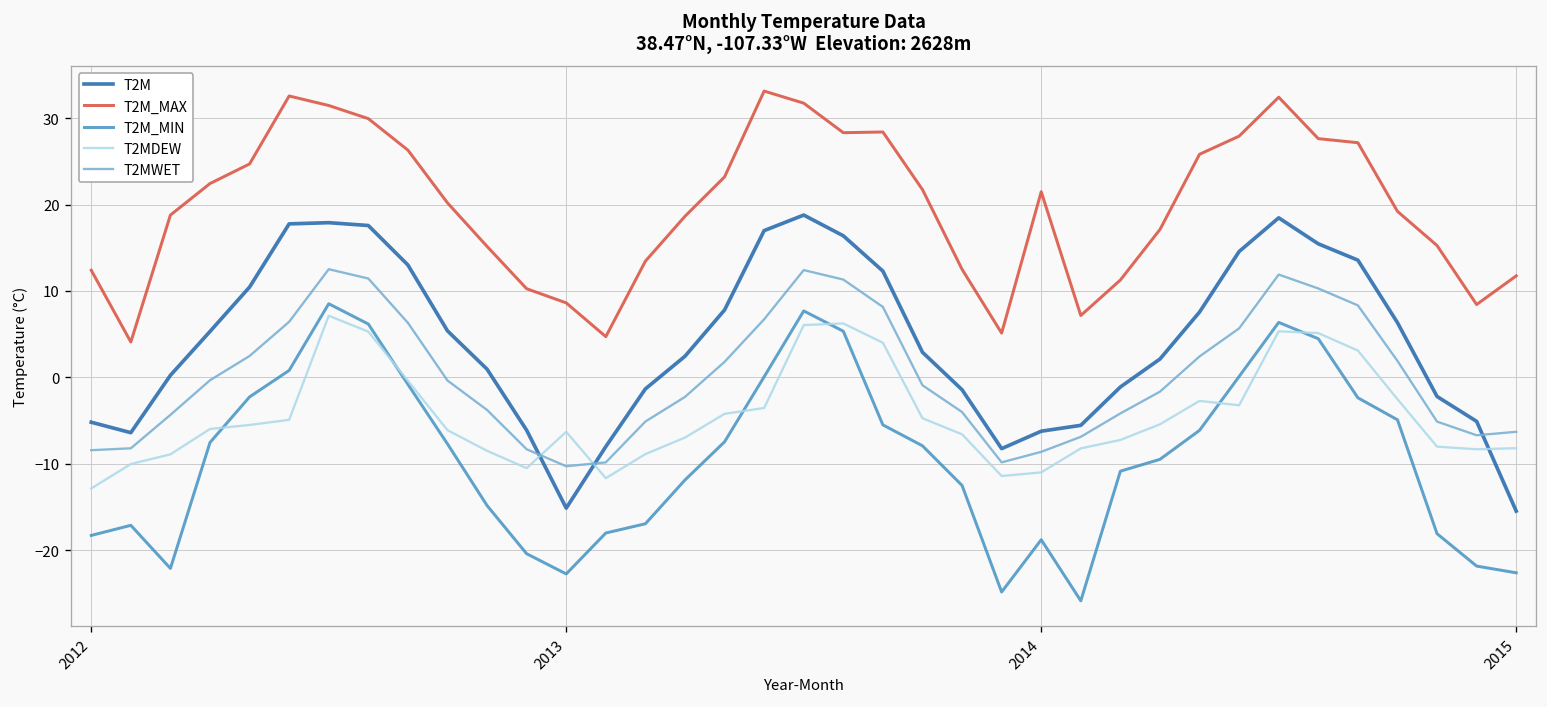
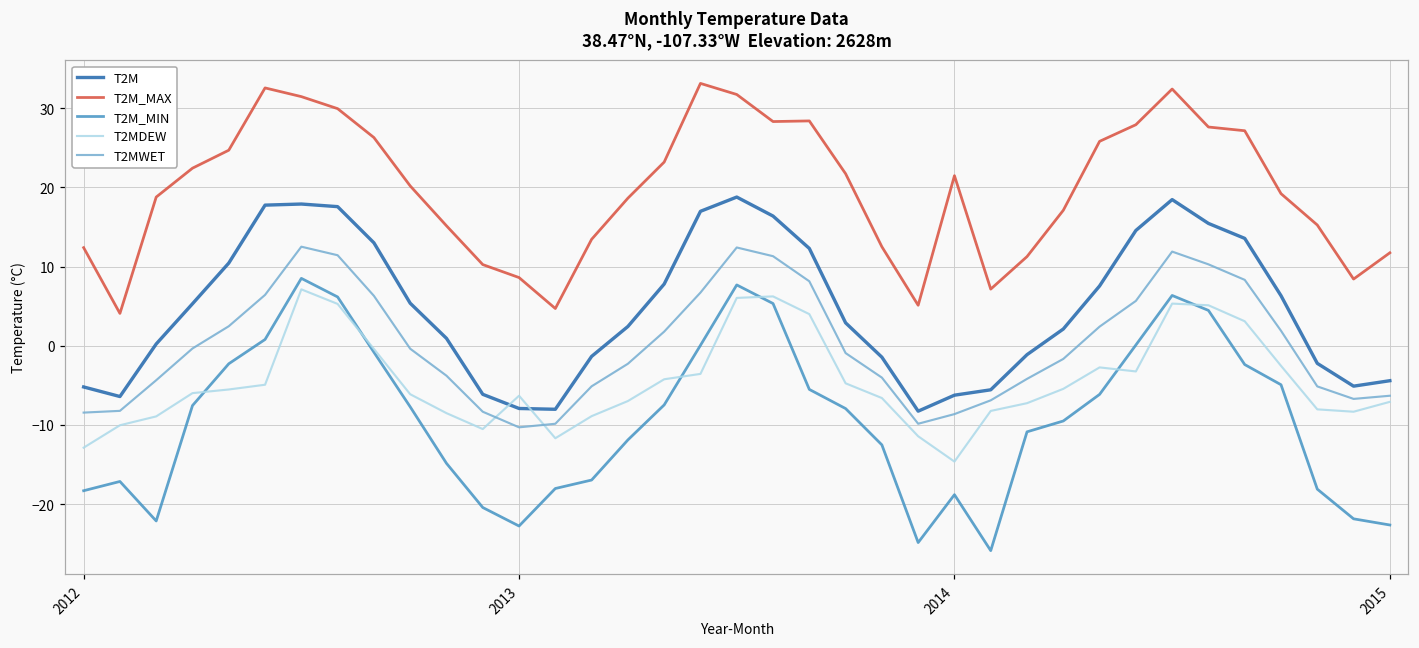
T2M, 2013: -15 -> -8
T2MDEW, 2014: -11 -> -15
T2M, 2015: -15 -> -4
T2MDEW, 2015: -8 -> -7
